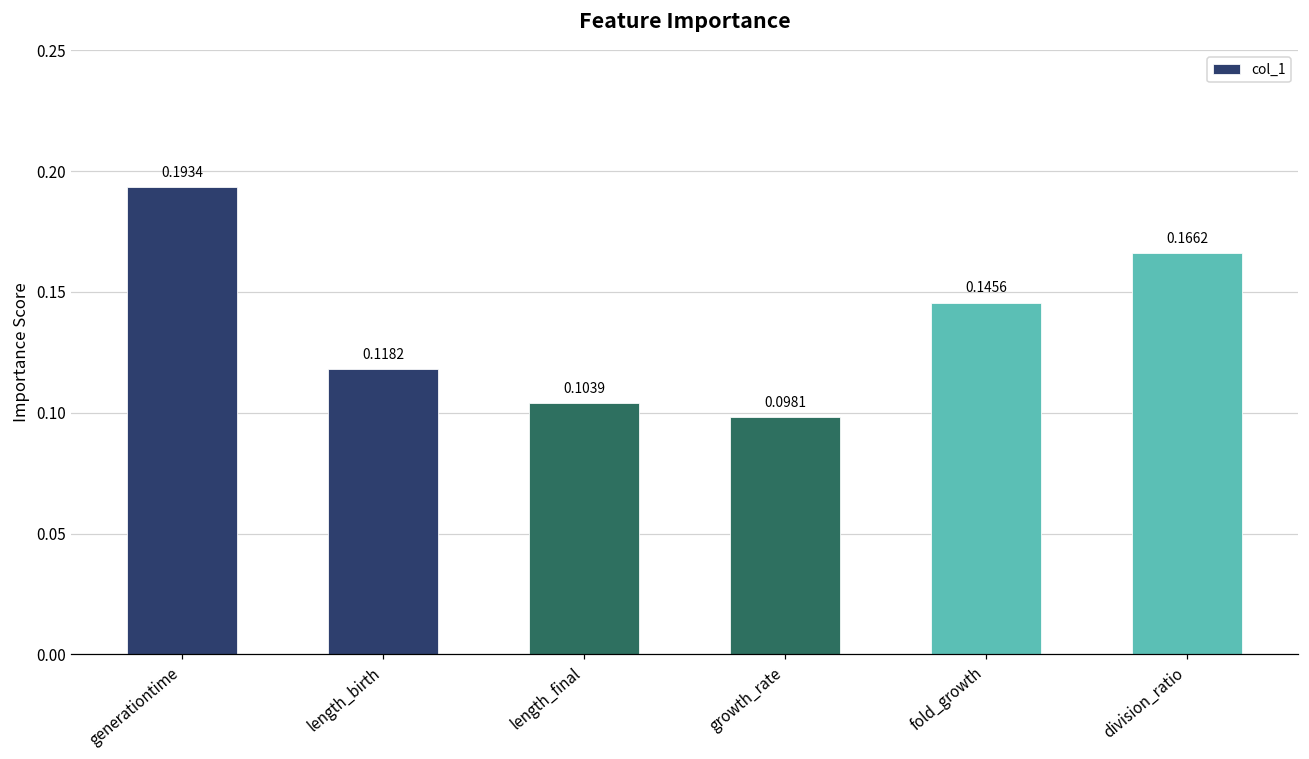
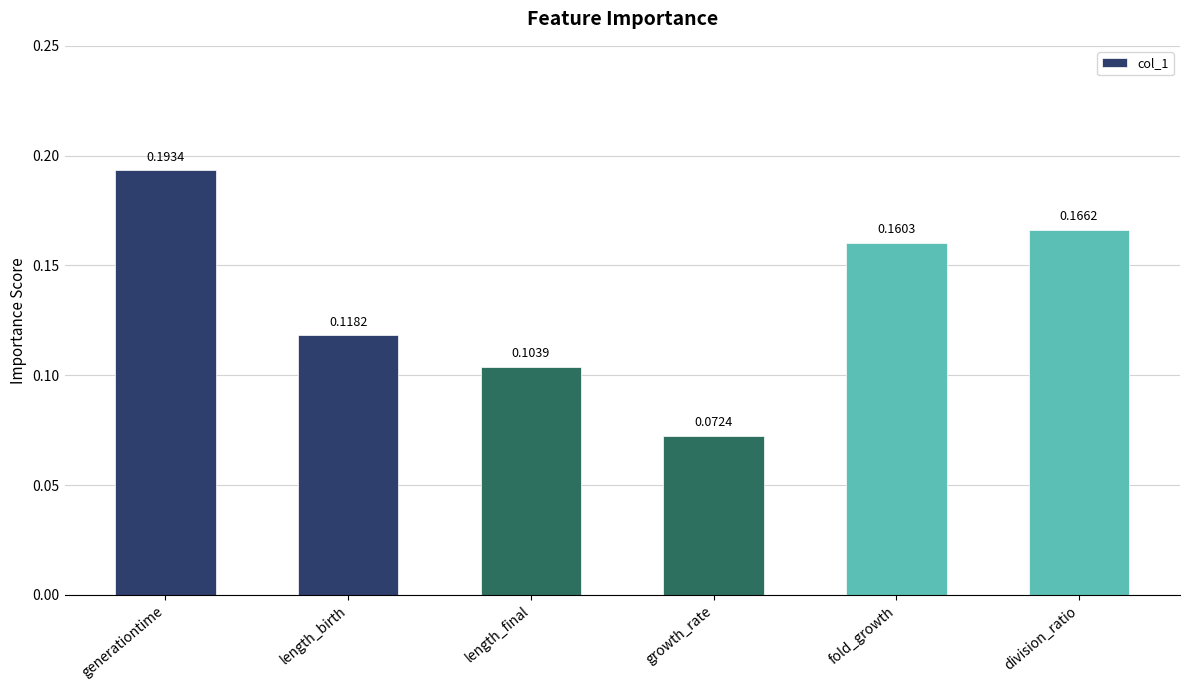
growth_rate: 0.0981 -> 0.0724
fold_growth: 0.1456 -> 0.1603
